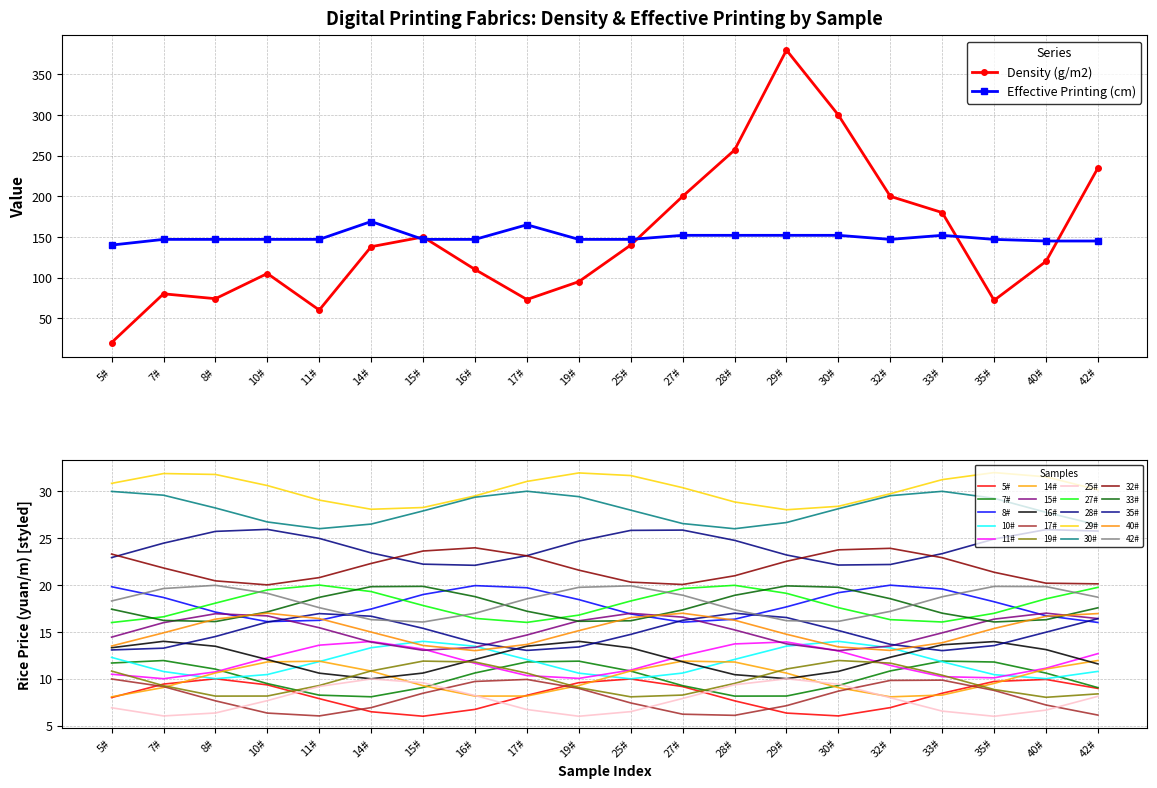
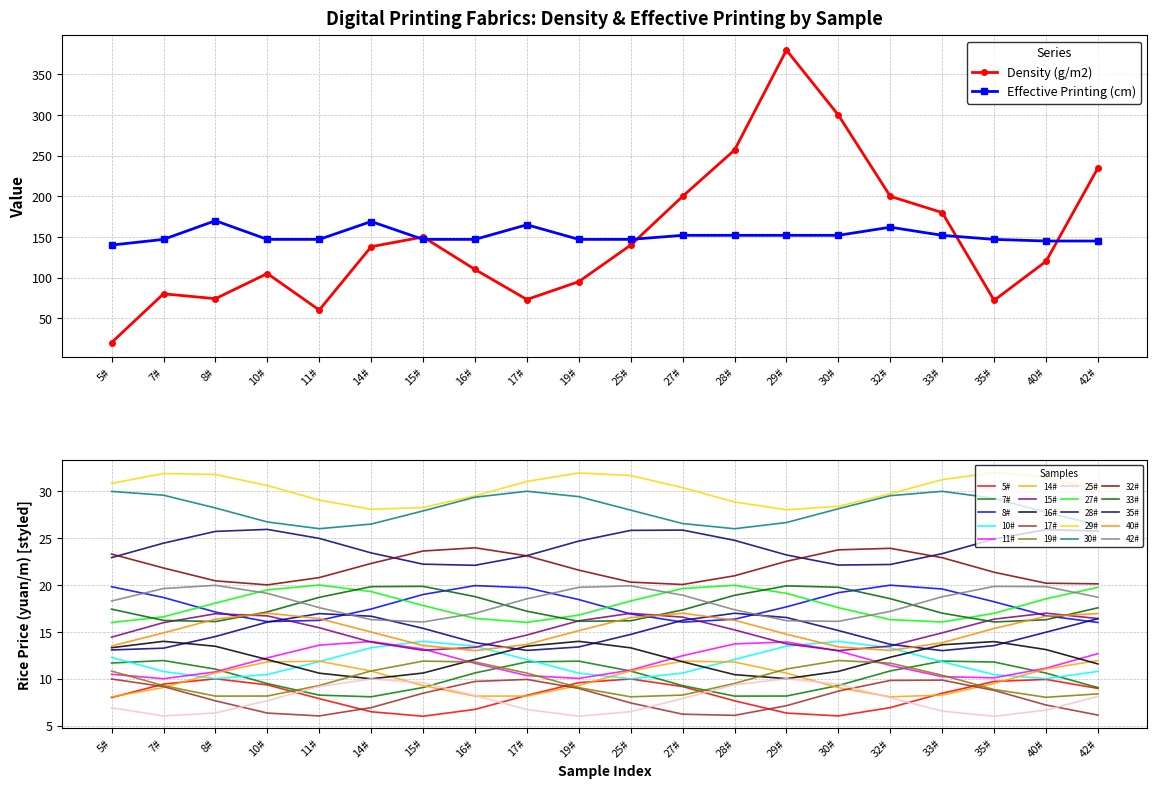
Digital Printing Fabrics: Density & Effective Printing by Sample, Effective Printing (cm), 8#: 150 -> 170
Digital Printing Fabrics: Density & Effective Printing by Sample, Effective Printing (cm), 32#: 150 -> 160
